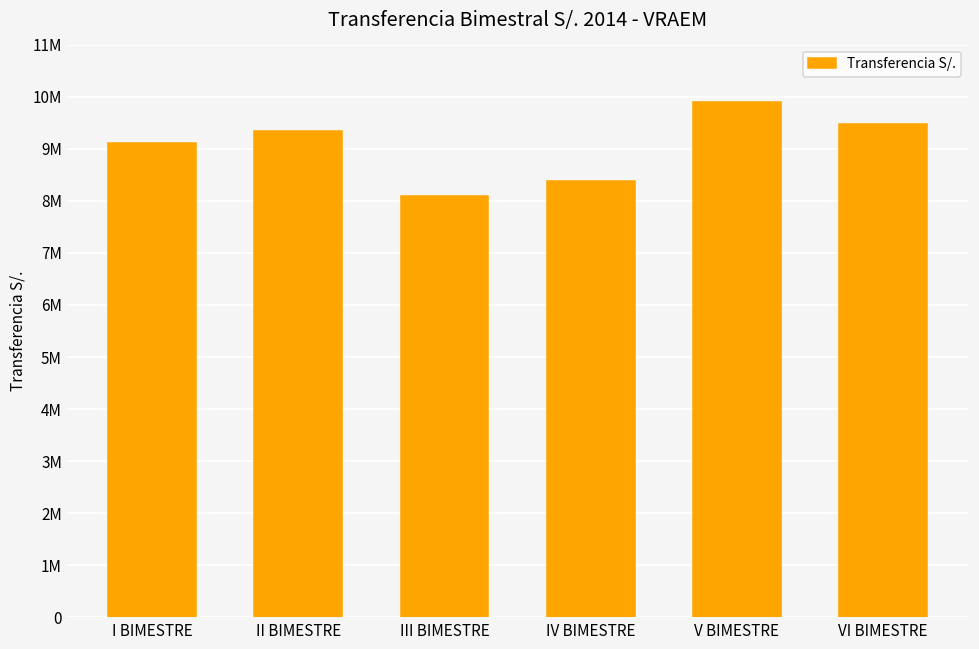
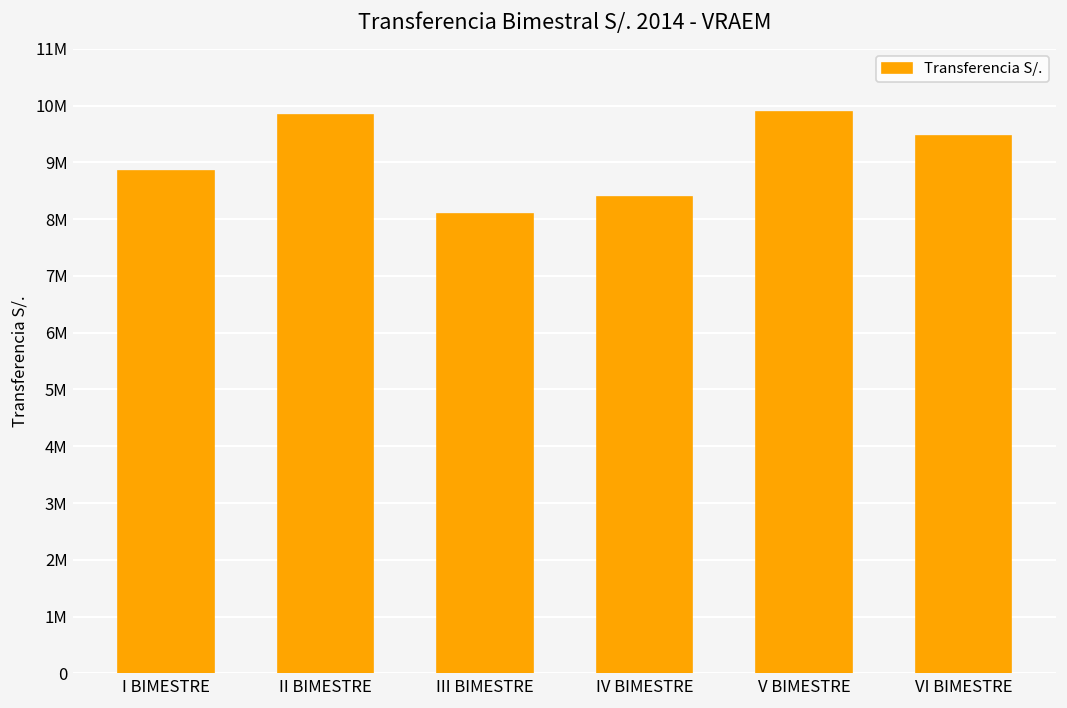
I BIMESTRE: 9100000 -> 8800000
II BIMESTRE: 9300000 -> 9800000
